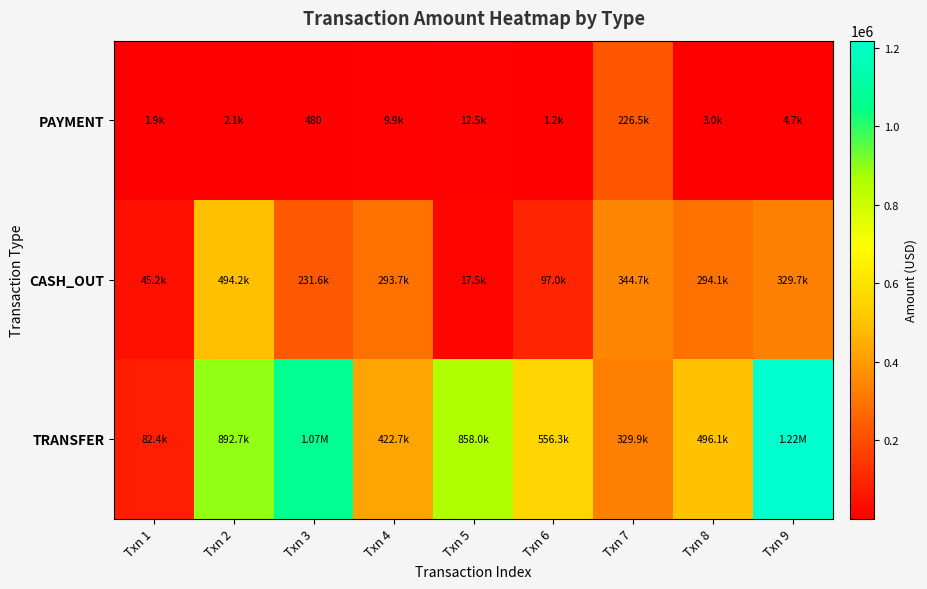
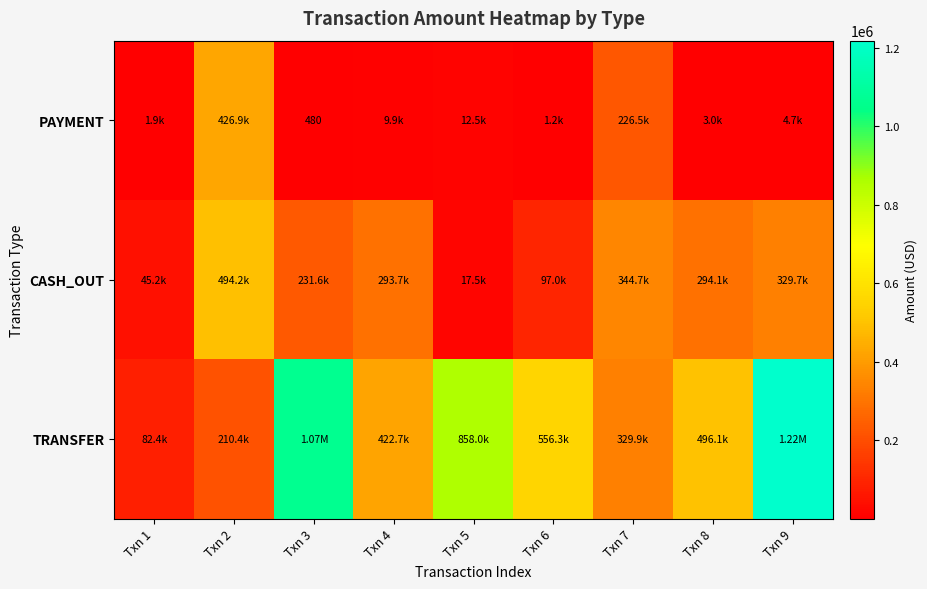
PAYMENT, Txn 2: 2.1k -> 426.9k
TRANSFER, Txn 2: 892.7k -> 210.4k
